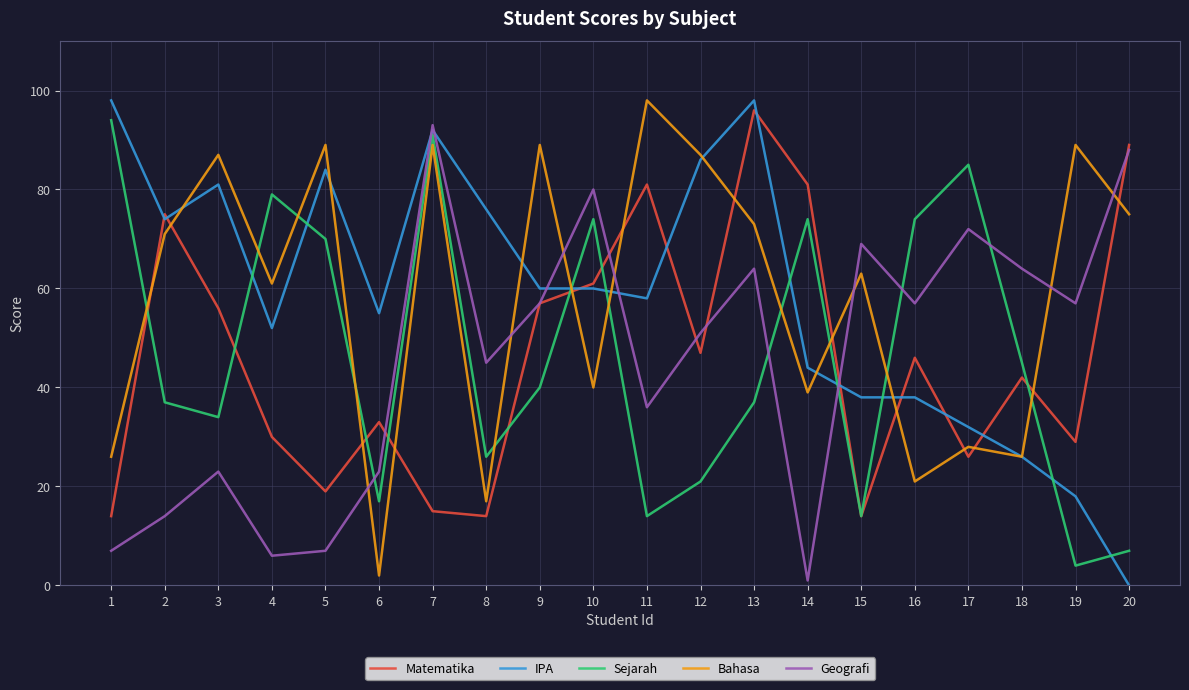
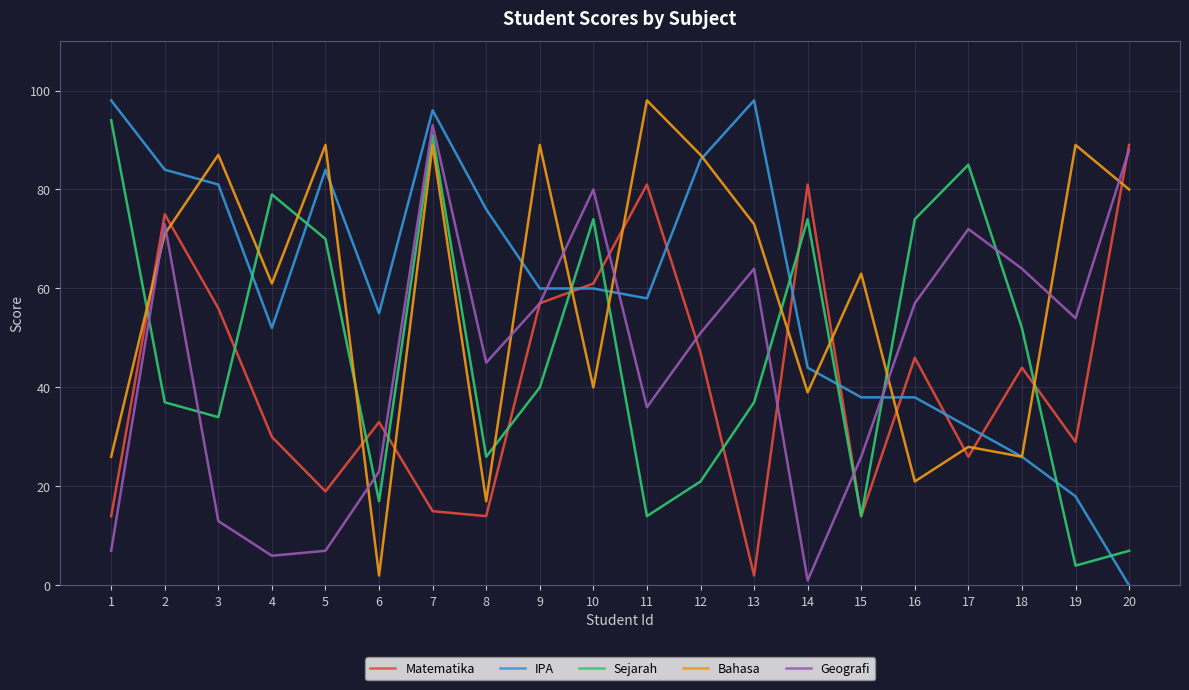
IPA, 2: 74 -> 84
Geografi, 2: 14 -> 73
Geografi, 3: 23 -> 13
IPA, 7: 92 -> 96
Matematika, 13: 96 -> 2
Geografi, 15: 69 -> 26
Matematika, 18: 42 -> 44
Sejarah, 18: 45 -> 52
Geografi, 19: 57 -> 54
Bahasa, 20: 75 -> 80
